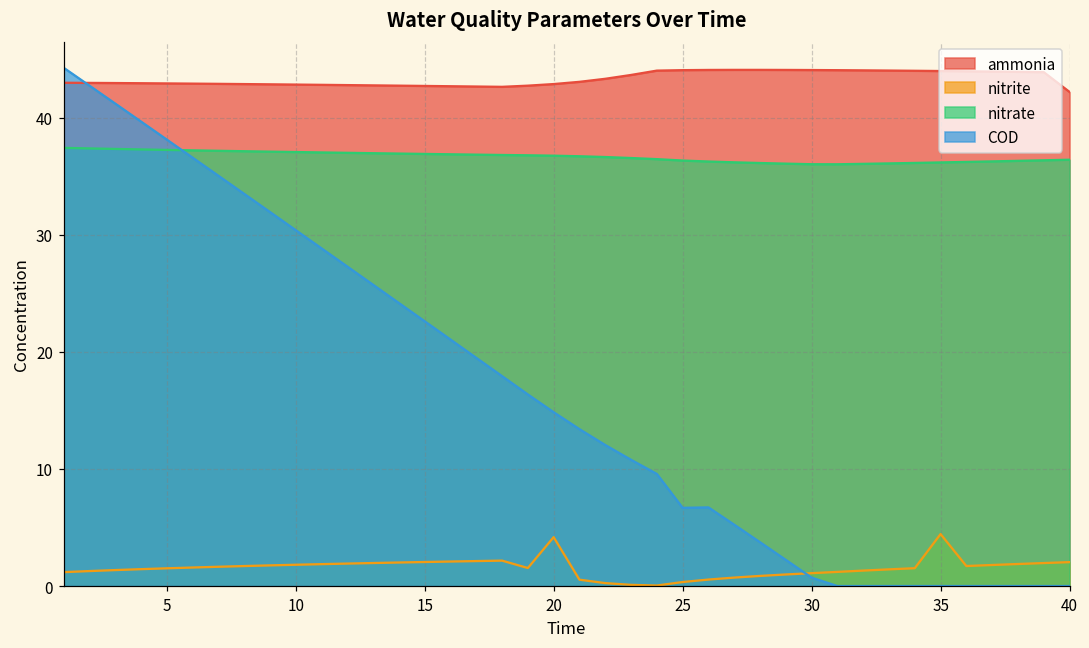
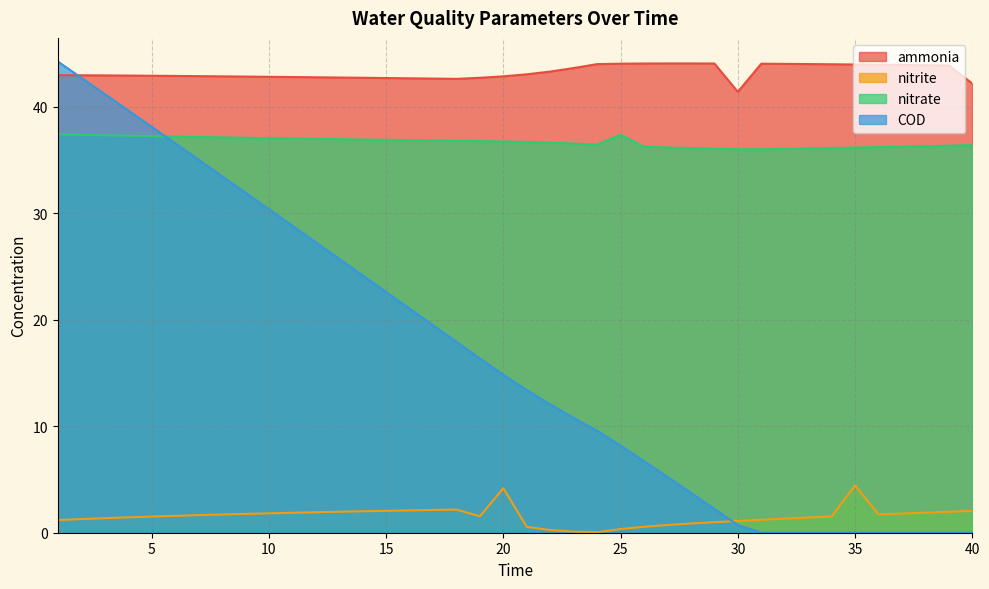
nitrate, 25: 36.3 -> 37.4
COD, 25: 6.7 -> 8.2
ammonia, 30: 44.1 -> 41.4
